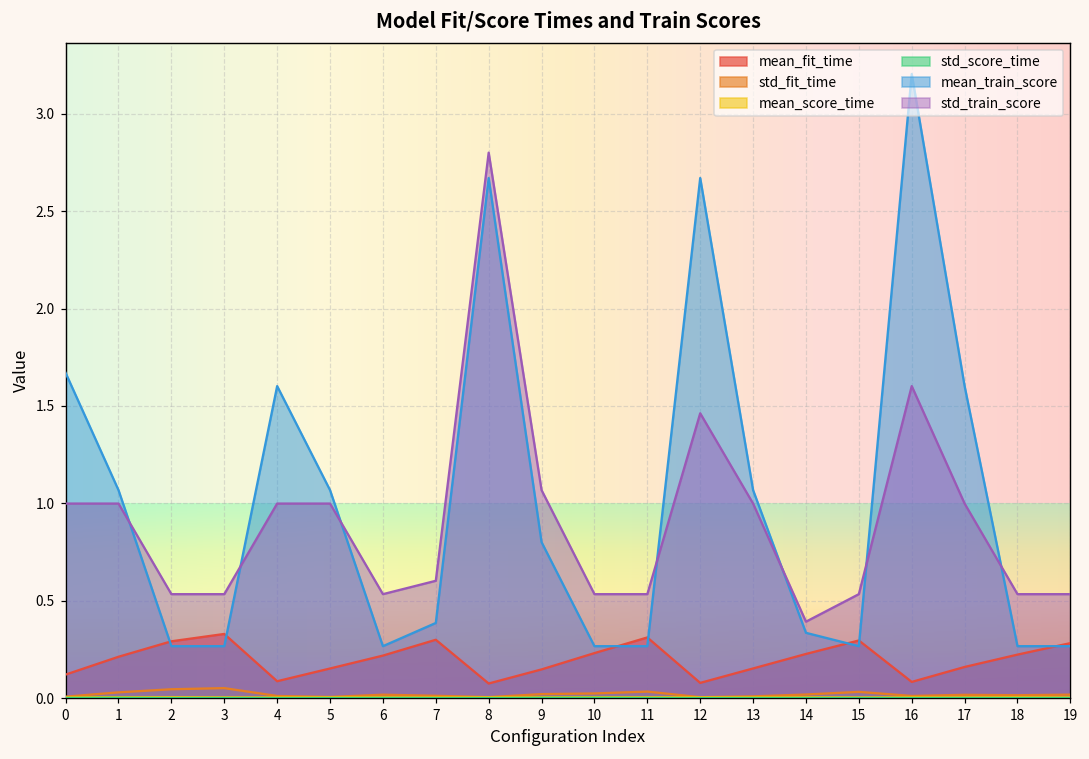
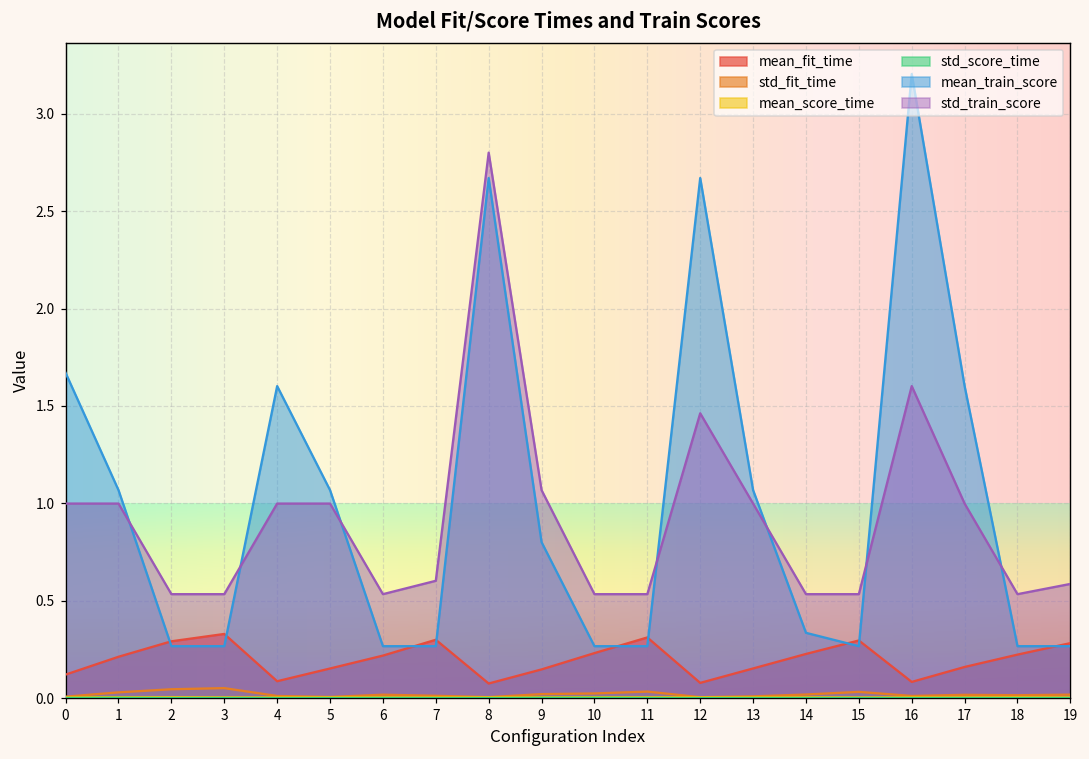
mean_train_score, 7: 0.39 -> 0.27
std_train_score, 14: 0.39 -> 0.53
std_train_score, 19: 0.53 -> 0.59
